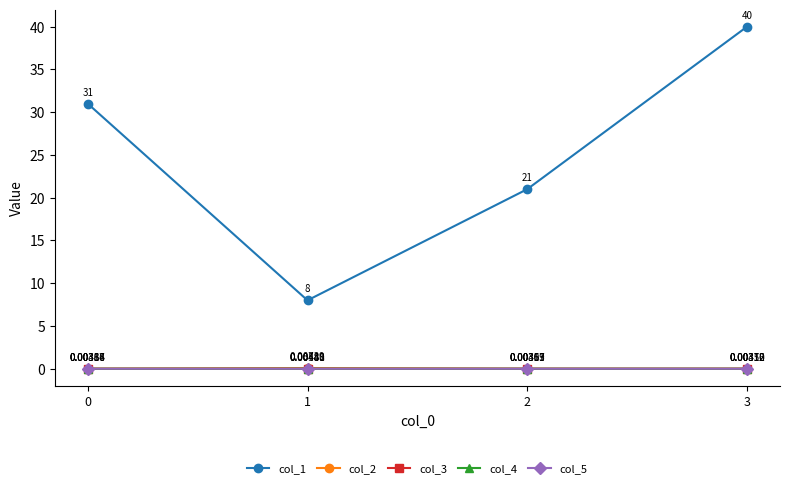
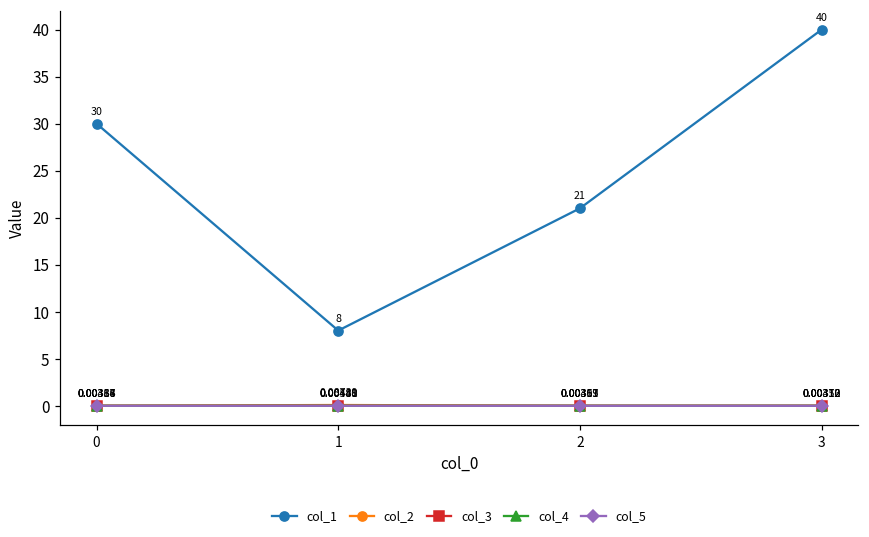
col_1, 0: 31 -> 30
